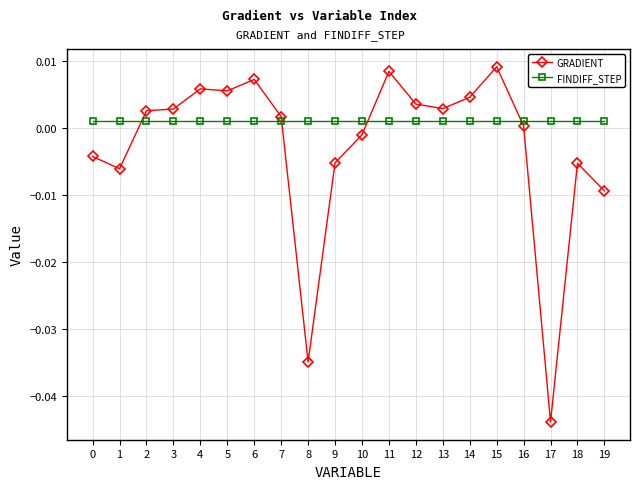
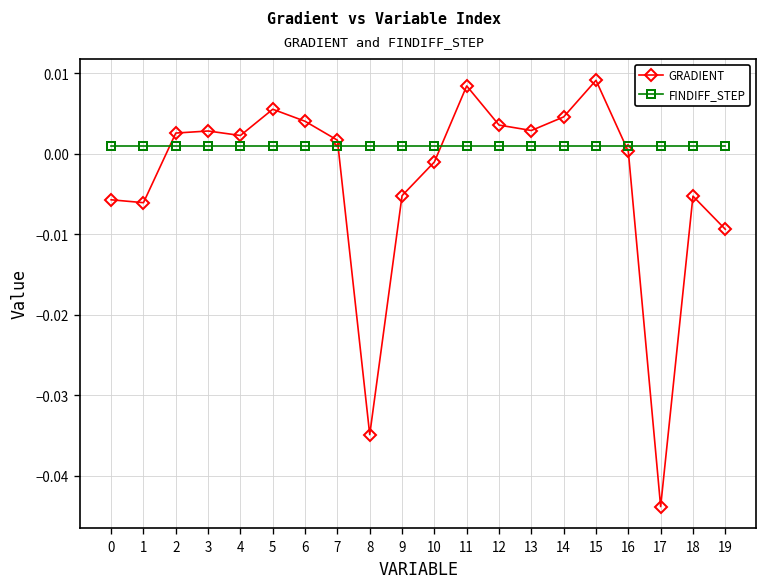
GRADIENT, 0: -0.004 -> -0.006
GRADIENT, 4: 0.006 -> 0.002
GRADIENT, 6: 0.007 -> 0.004
